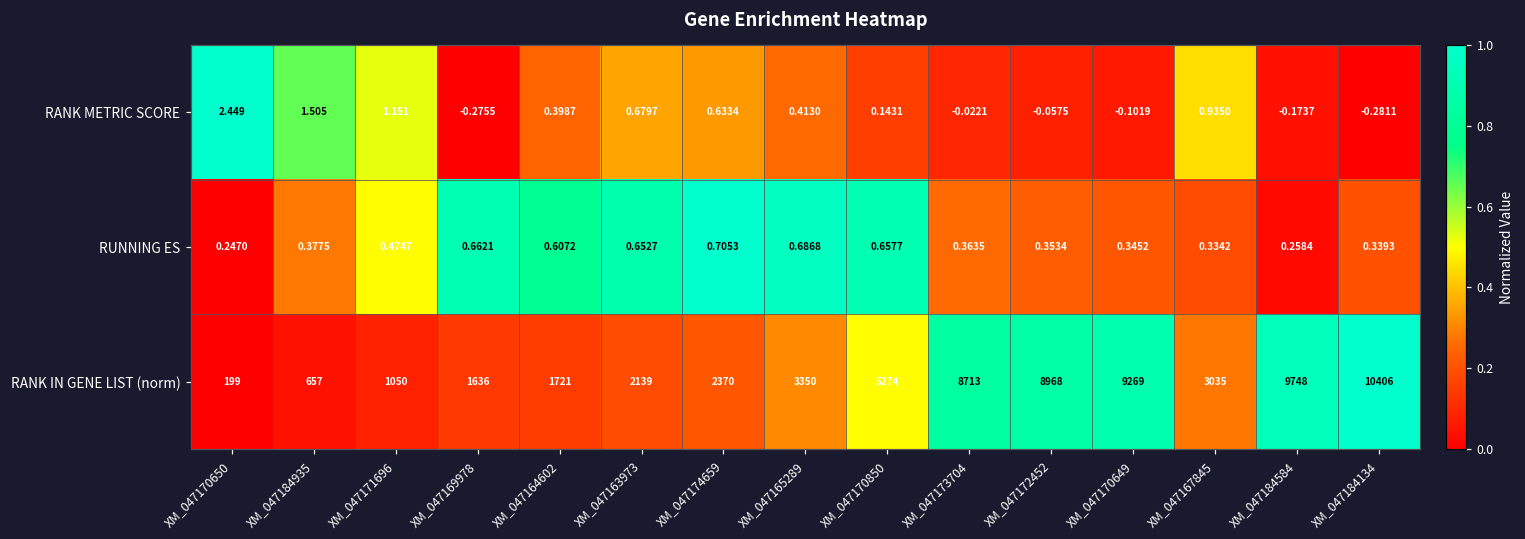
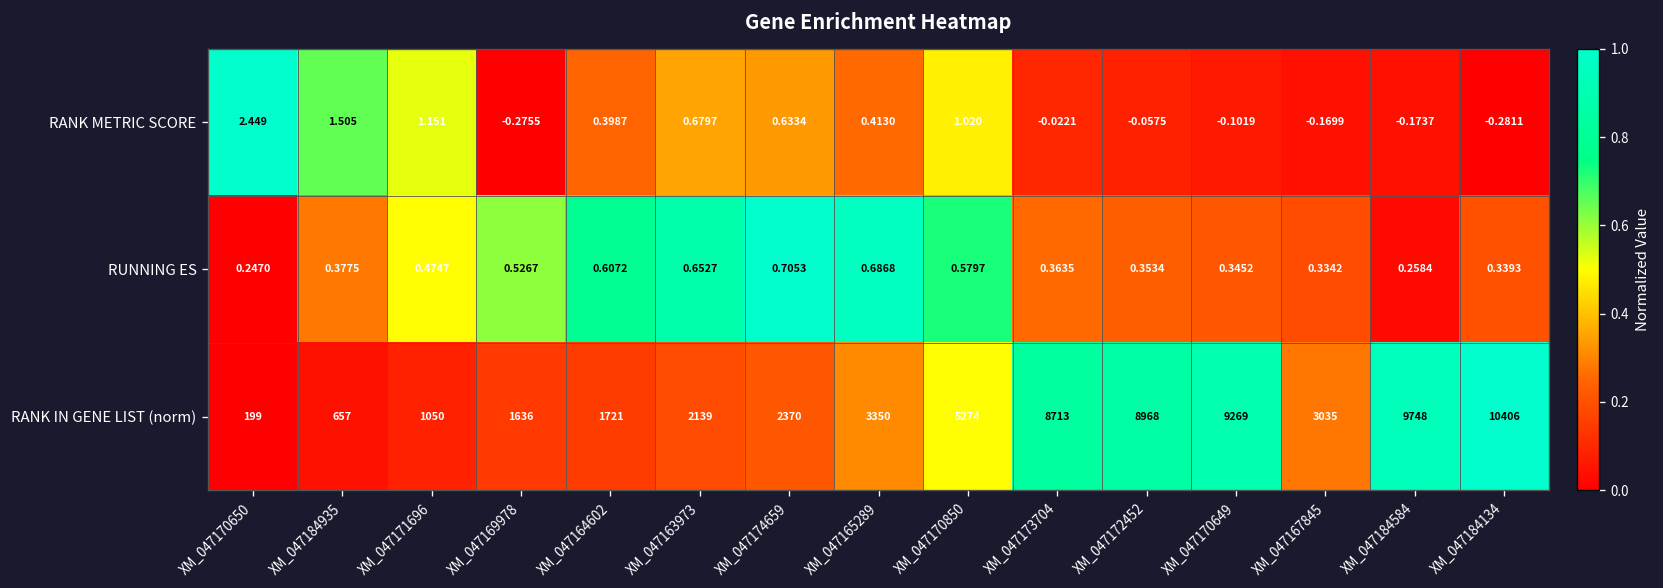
RANK METRIC SCORE, XM_047170850: 0.1431 -> 1.020
RANK METRIC SCORE, XM_047167845: 0.9350 -> -0.1699
RUNNING ES, XM_047169978: 0.6621 -> 0.5267
RUNNING ES, XM_047170850: 0.6577 -> 0.5797
